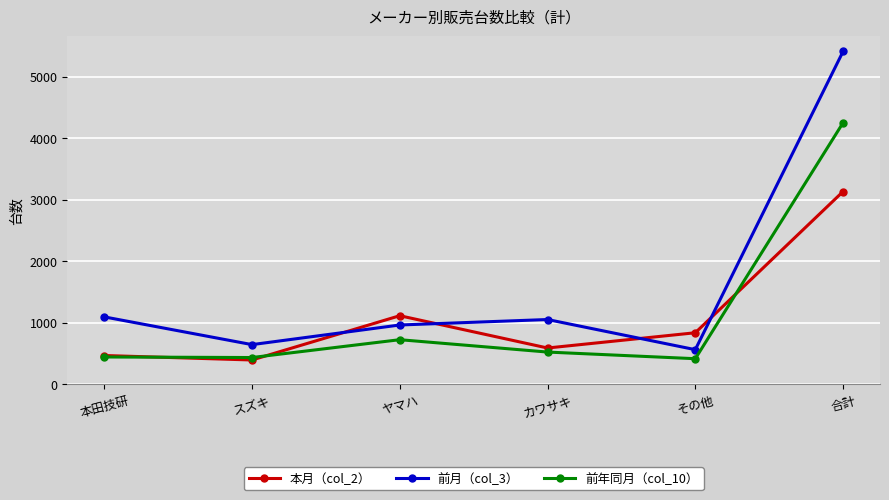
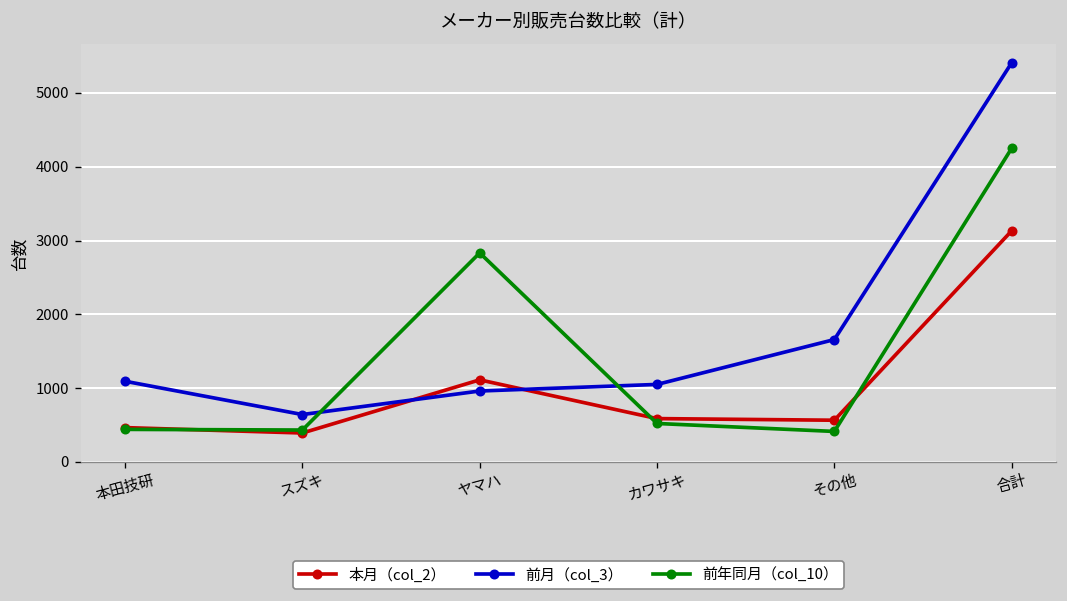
前年同月（col_10）, ヤマハ: 700 -> 2800
本月（col_2）, その他: 800 -> 600
前月（col_3）, その他: 600 -> 1700
